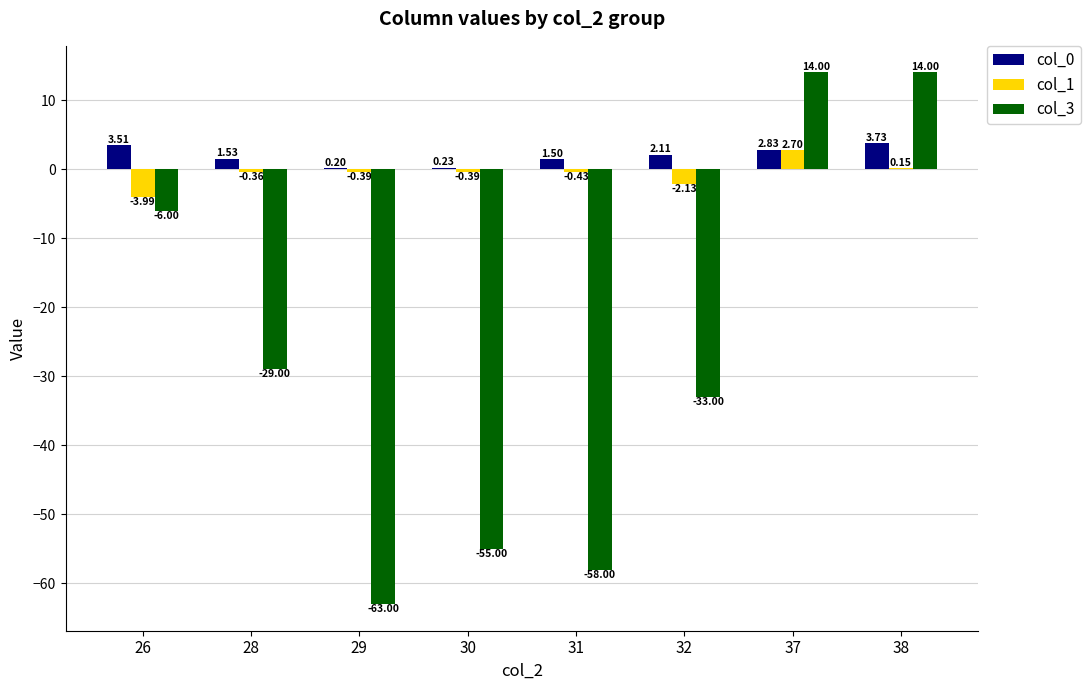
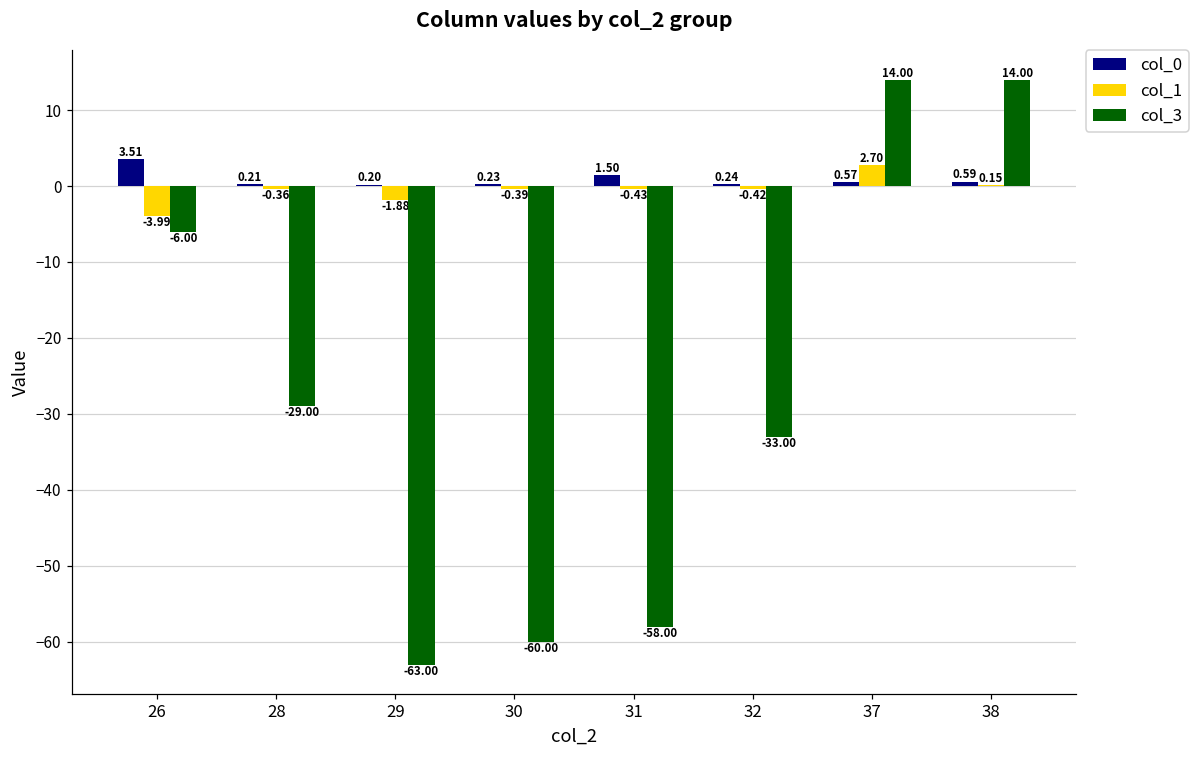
col_0, 28: 1.53 -> 0.21
col_1, 29: -0.39 -> -1.88
col_3, 30: -55.00 -> -60.00
col_0, 32: 2.11 -> 0.24
col_1, 32: -2.13 -> -0.42
col_0, 37: 2.83 -> 0.57
col_0, 38: 3.73 -> 0.59
